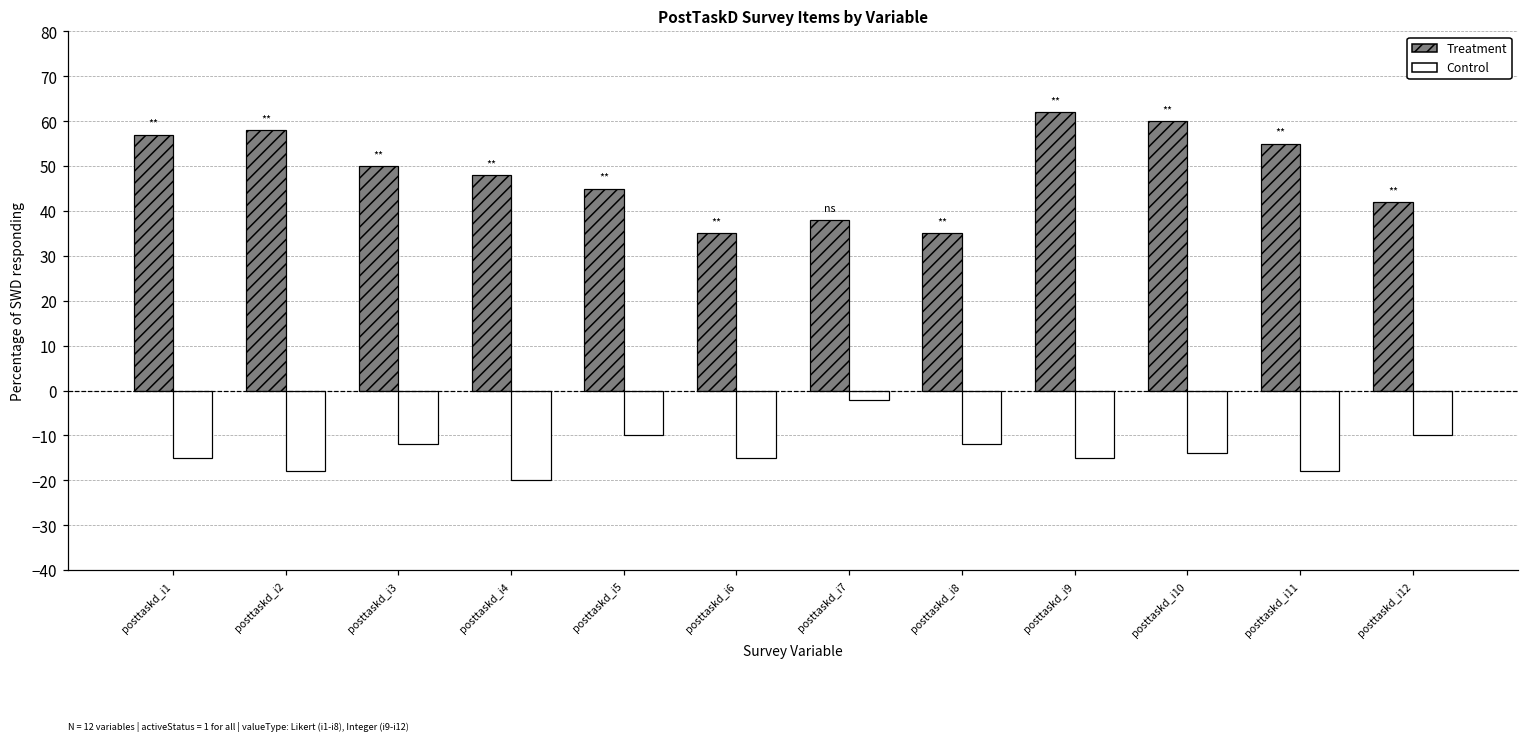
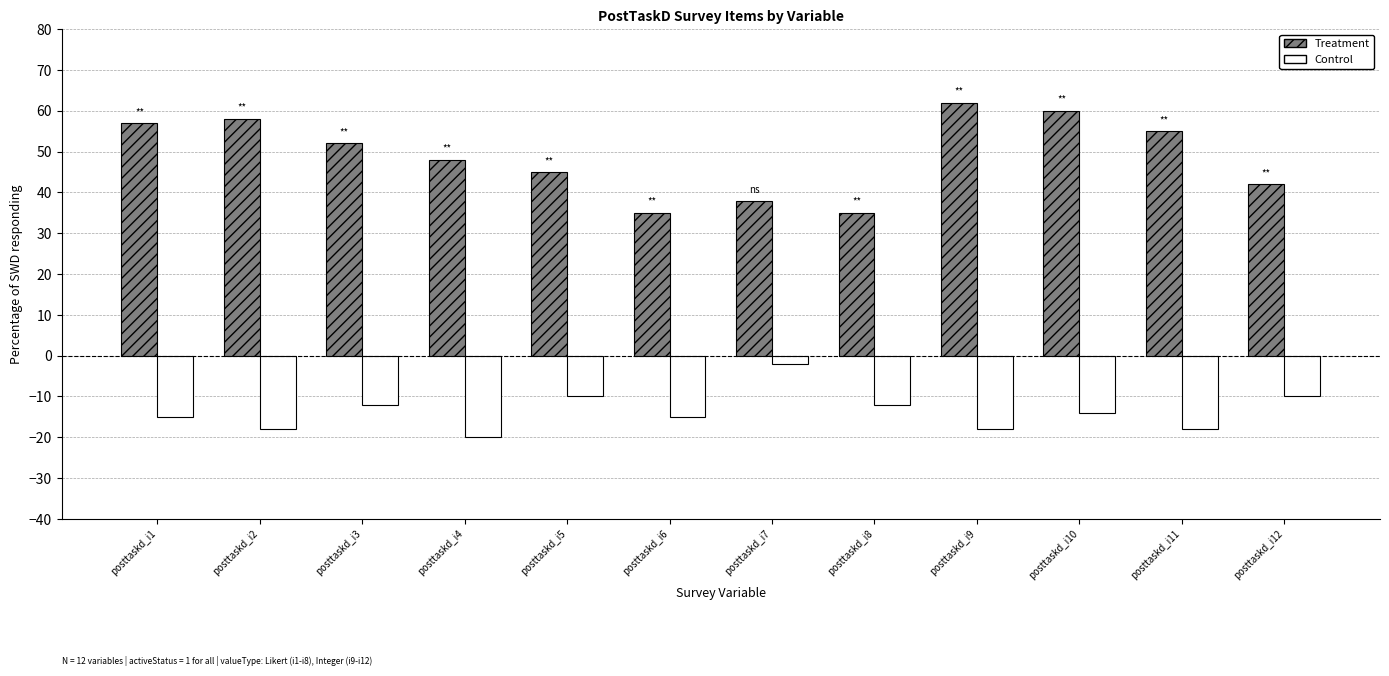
Treatment, posttaskd_i3: 50 -> 52
Control, posttaskd_i9: -15 -> -18
